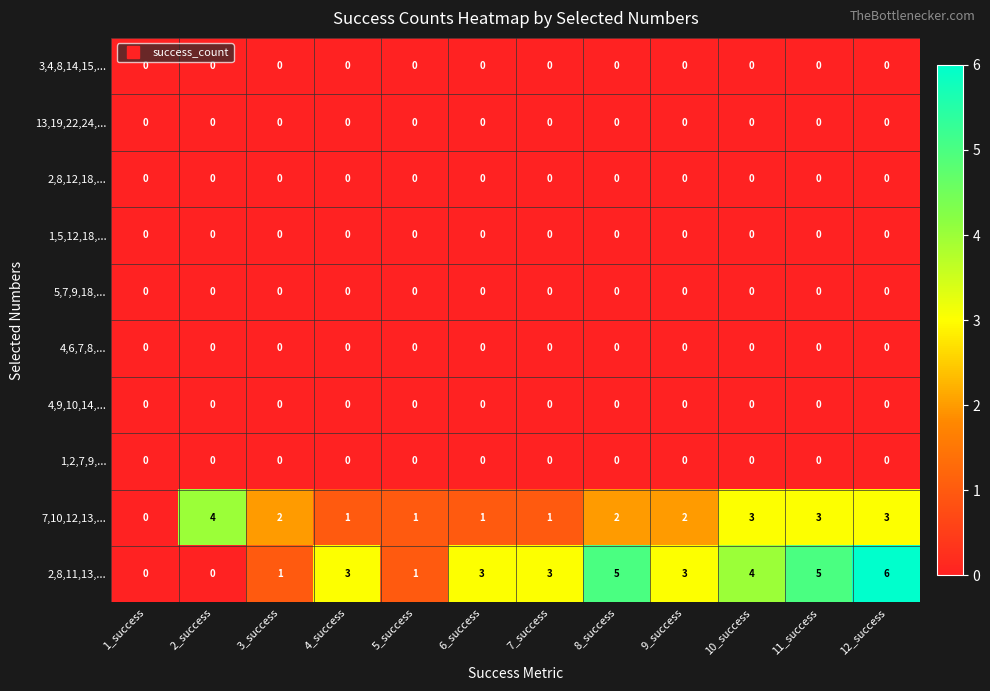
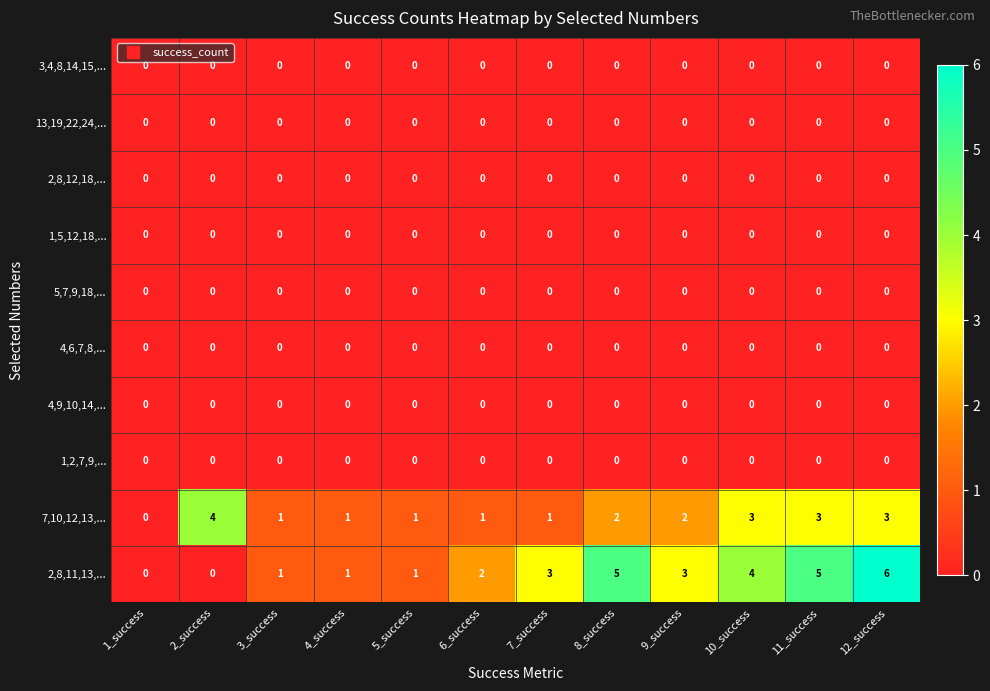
7,10,12,13,..., 3_success: 2 -> 1
2,8,11,13,..., 4_success: 3 -> 1
2,8,11,13,..., 6_success: 3 -> 2
